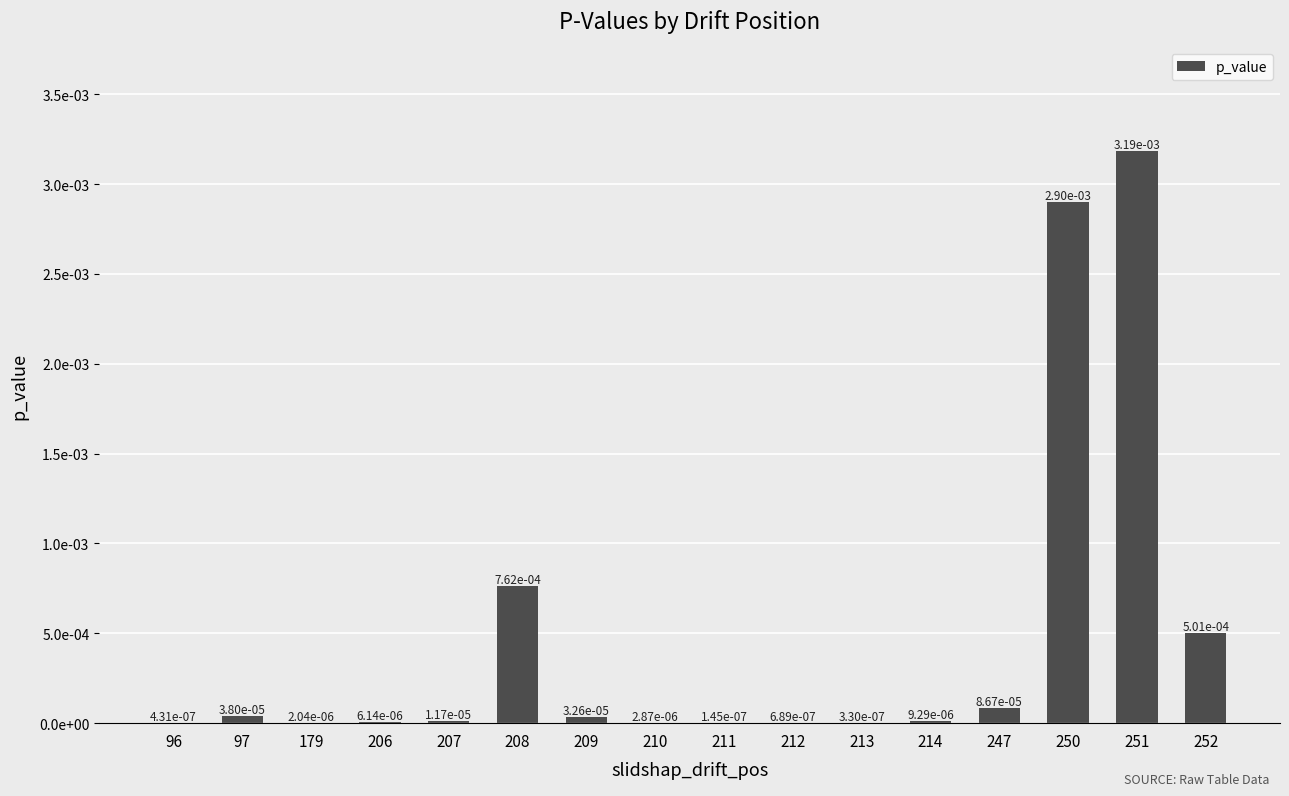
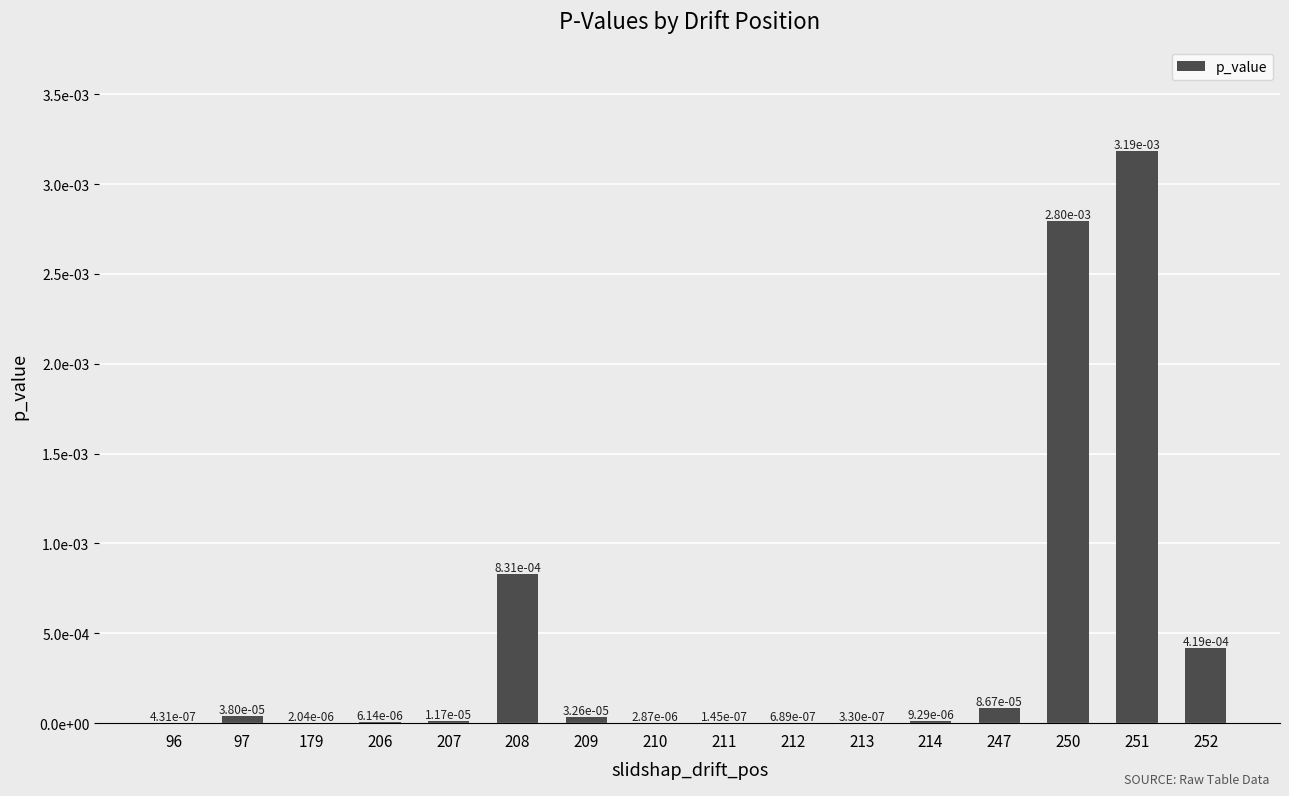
208: 7.62e-04 -> 8.31e-04
250: 2.90e-03 -> 2.80e-03
252: 5.01e-04 -> 4.19e-04
